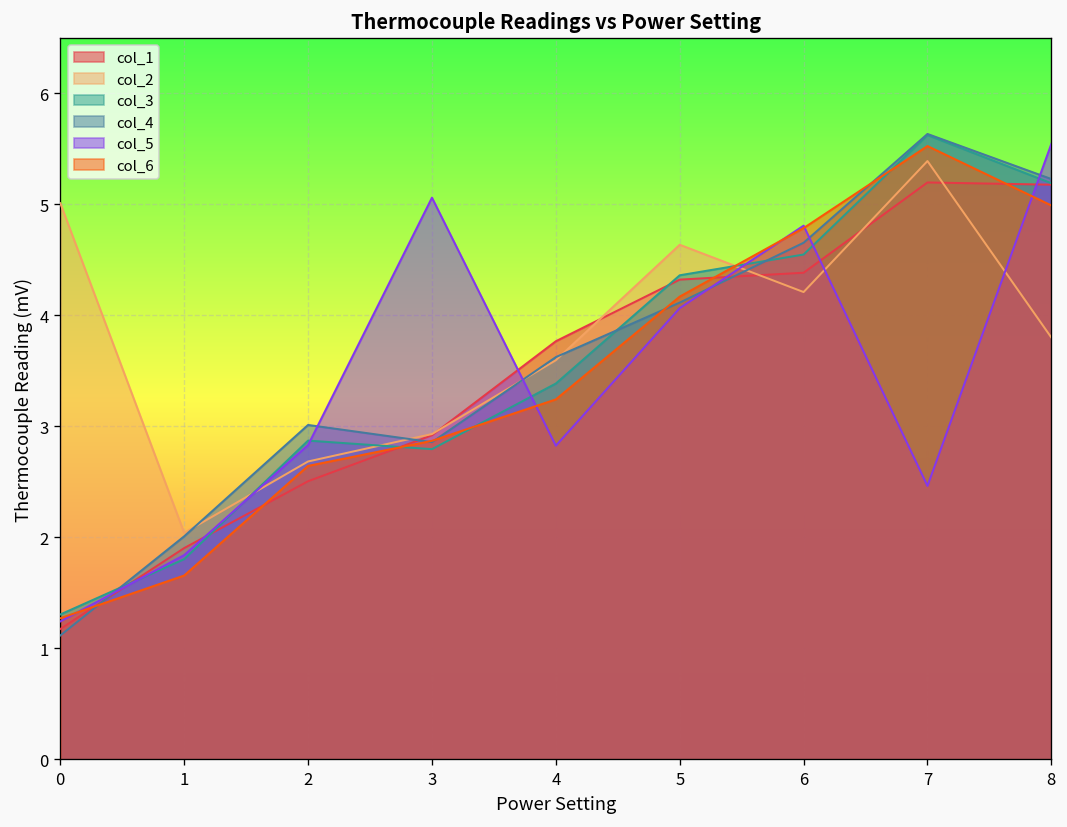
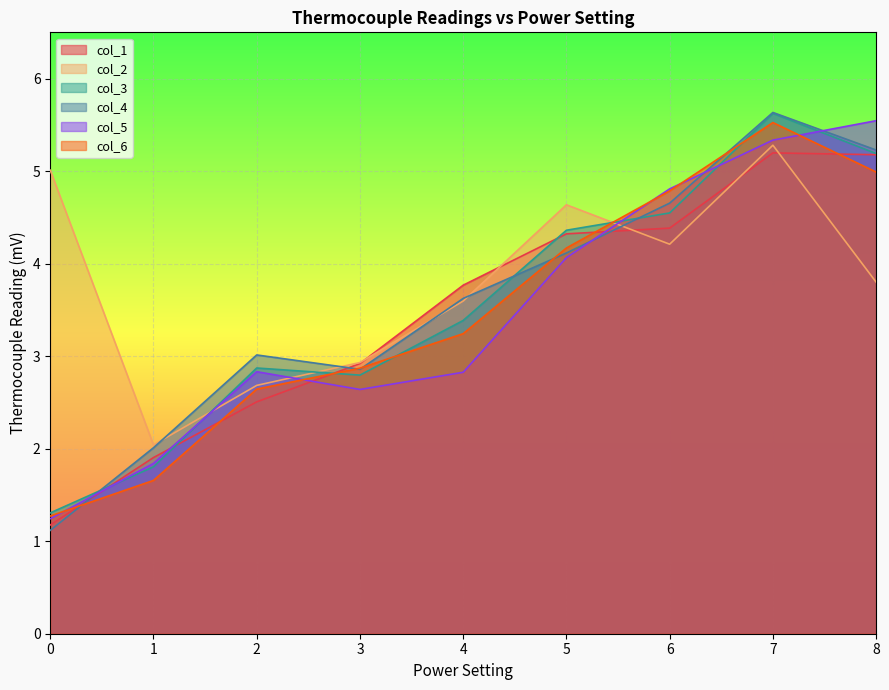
col_5, 3: 5.1 -> 2.6
col_2, 7: 5.4 -> 5.3
col_5, 7: 2.5 -> 5.3
